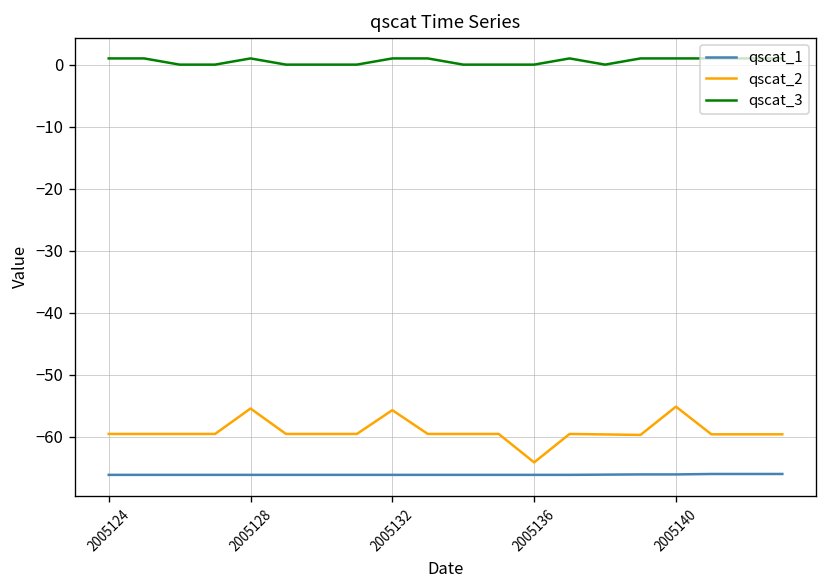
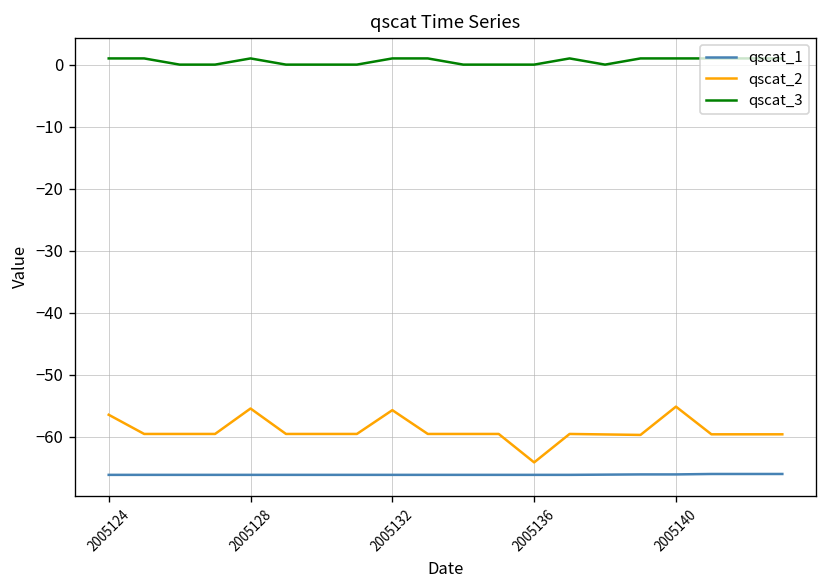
qscat_2, 2005124: -60 -> -56
